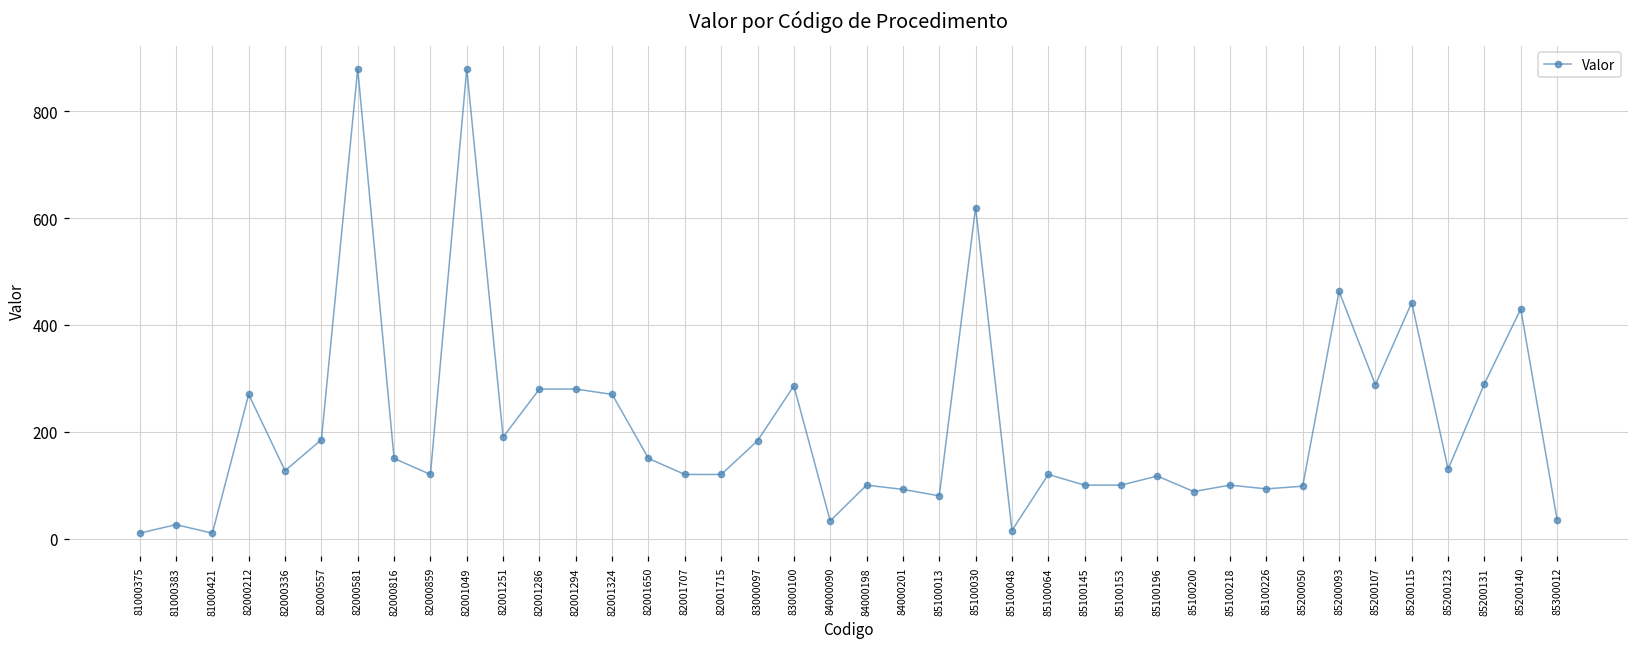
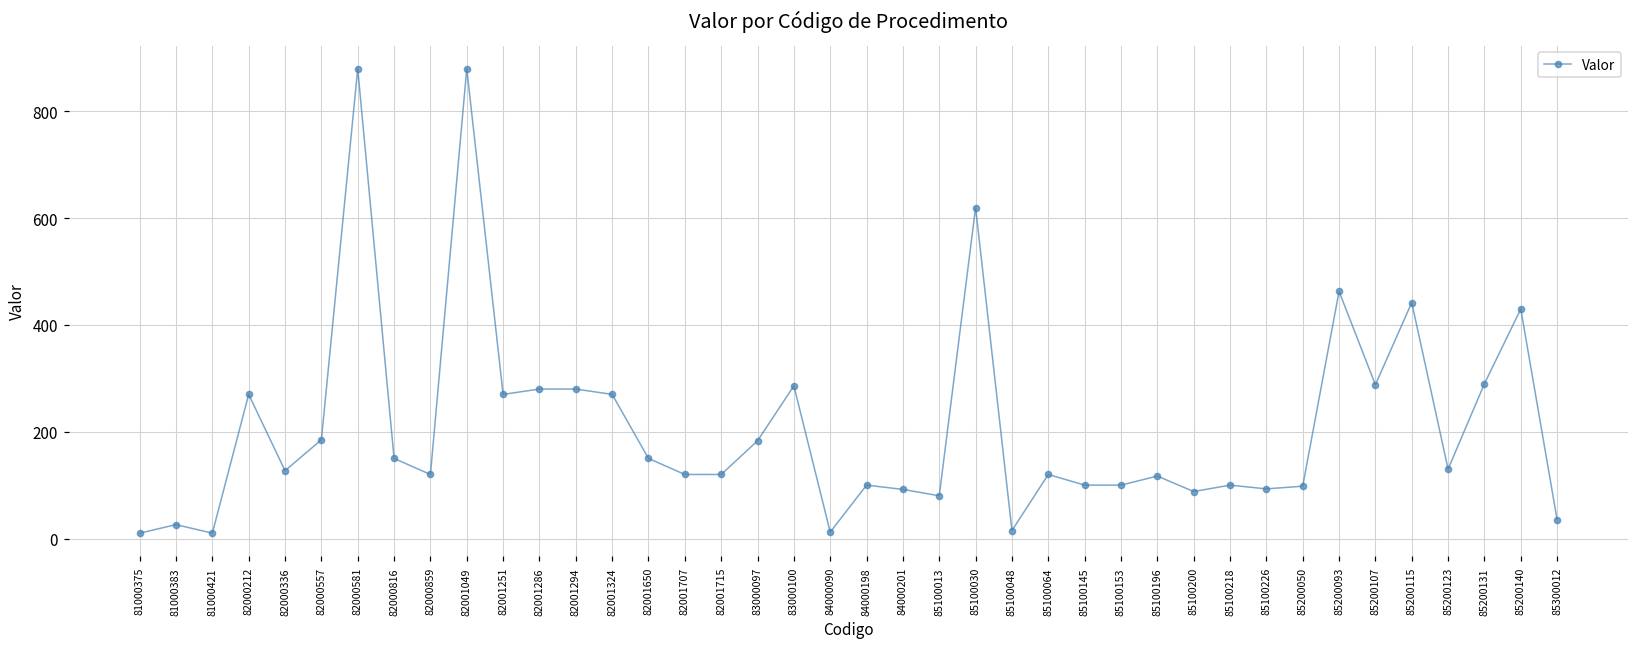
82001251: 190 -> 270
84000090: 30 -> 10
